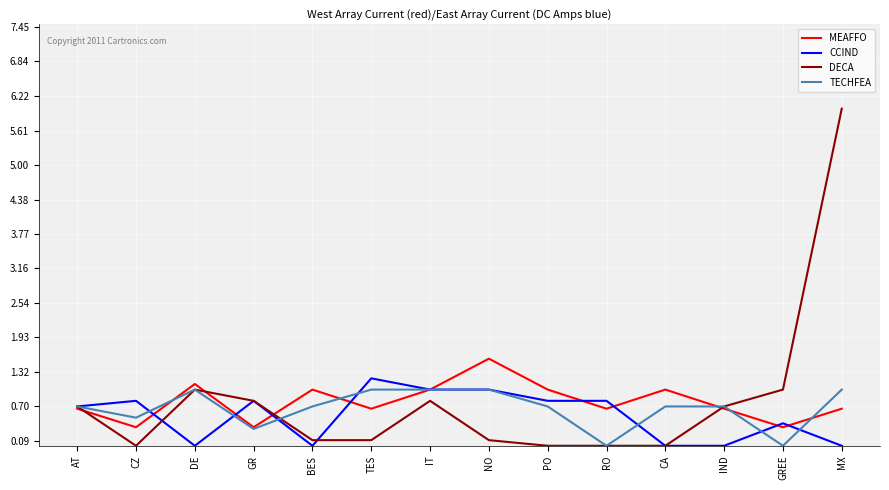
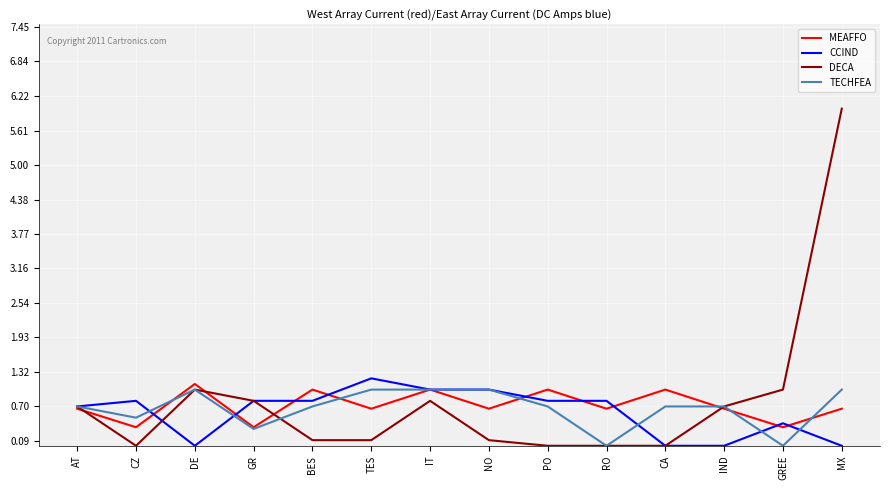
CCIND, BES: 0.0 -> 0.8
MEAFFO, NO: 1.6 -> 0.7
